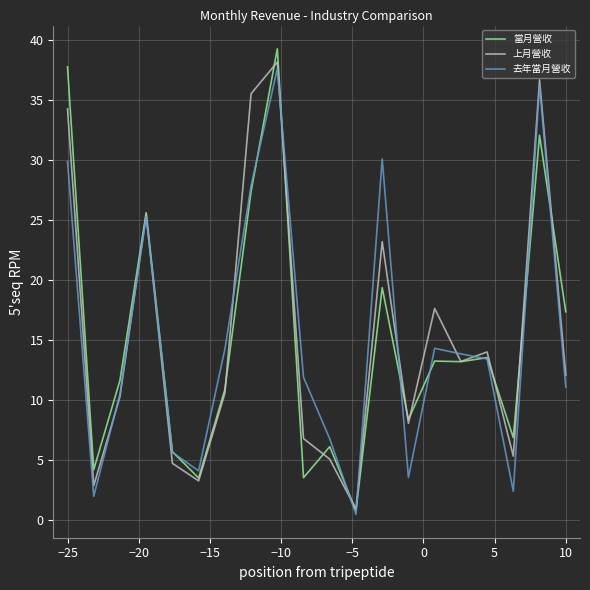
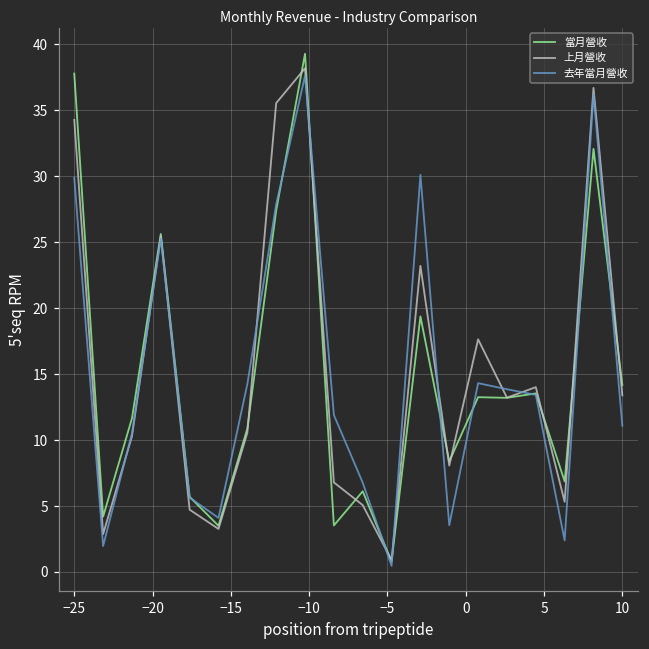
當月營收, 10: 17.4 -> 14.2
上月營收, 10: 12.1 -> 13.4
